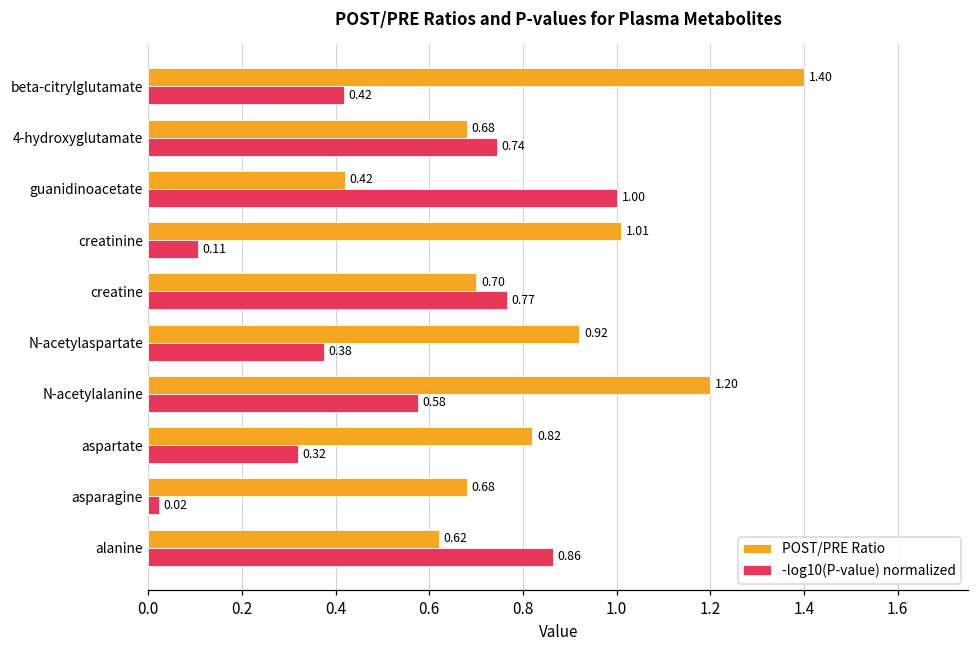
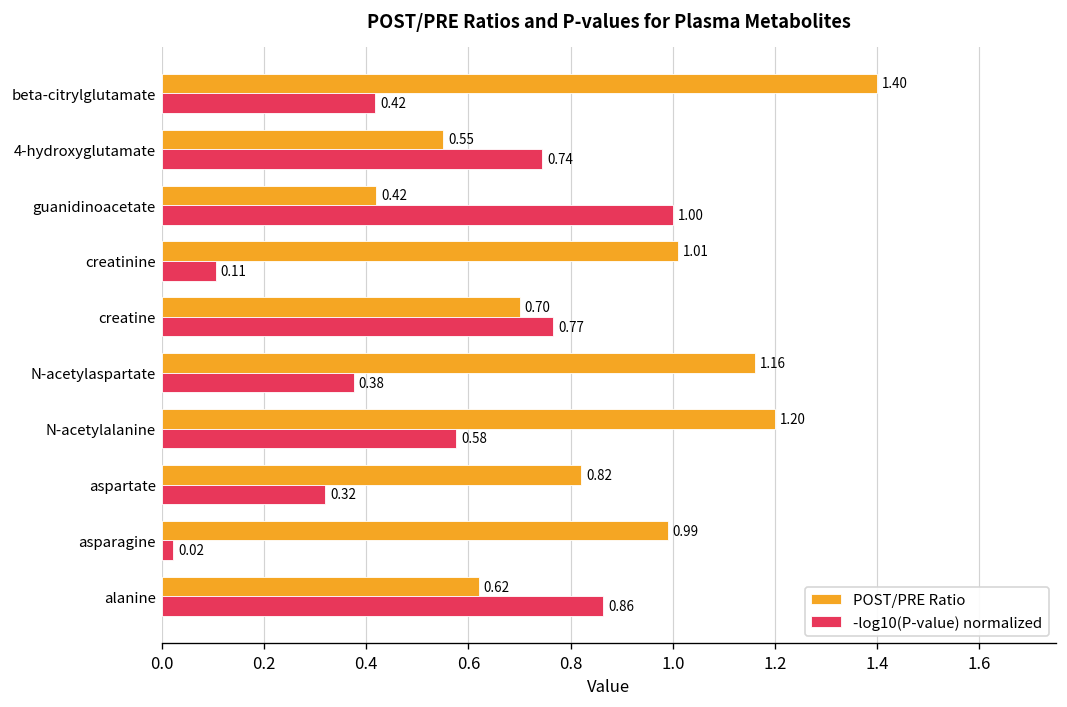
POST/PRE Ratio, 4-hydroxyglutamate: 0.68 -> 0.55
POST/PRE Ratio, N-acetylaspartate: 0.92 -> 1.16
POST/PRE Ratio, asparagine: 0.68 -> 0.99
